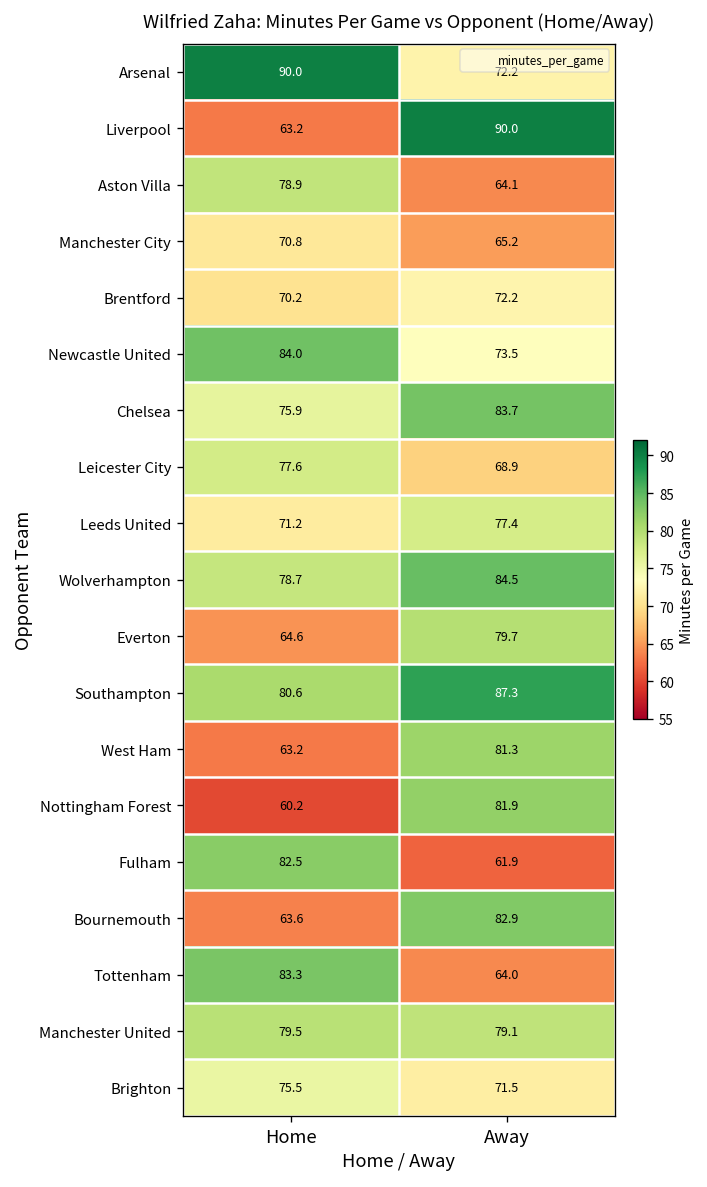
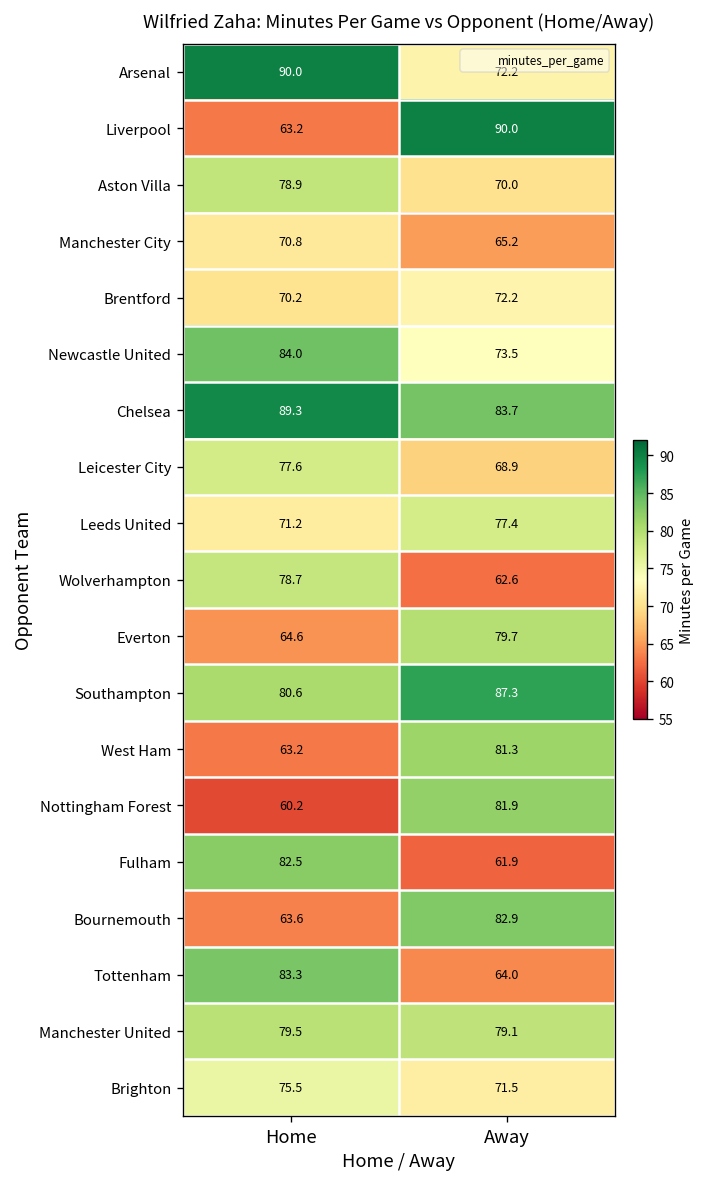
Aston Villa, Away: 64.1 -> 70.0
Chelsea, Home: 75.9 -> 89.3
Wolverhampton, Away: 84.5 -> 62.6
